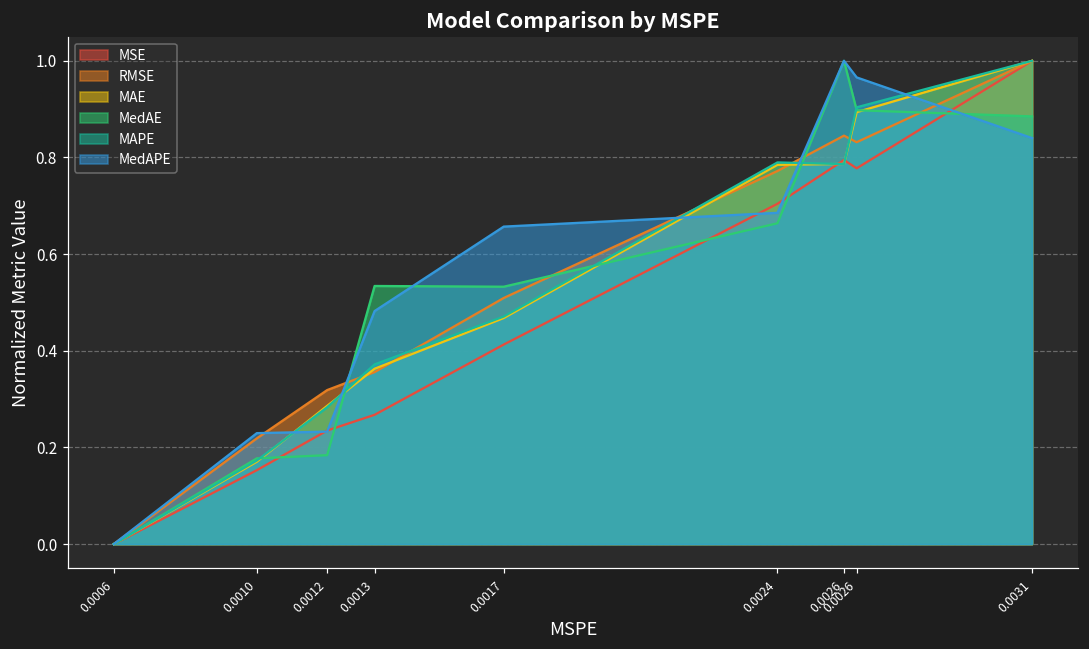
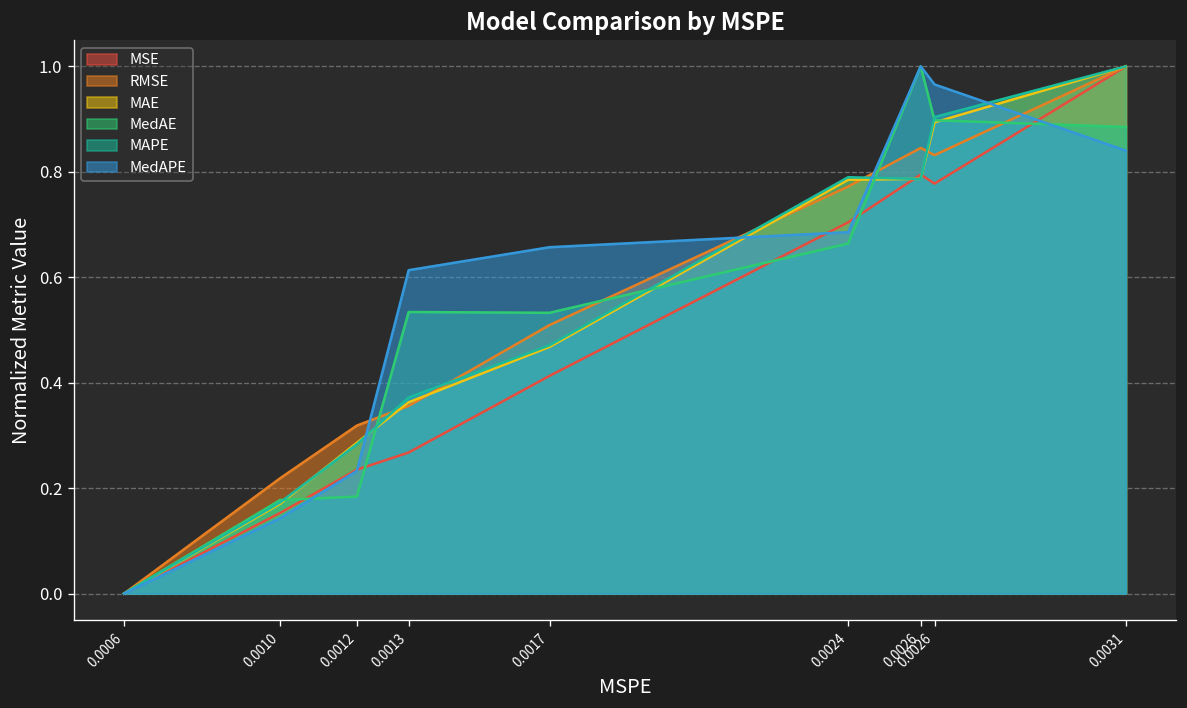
MedAPE, 0.0010: 0.23 -> 0.14
MedAPE, 0.0013: 0.48 -> 0.61
